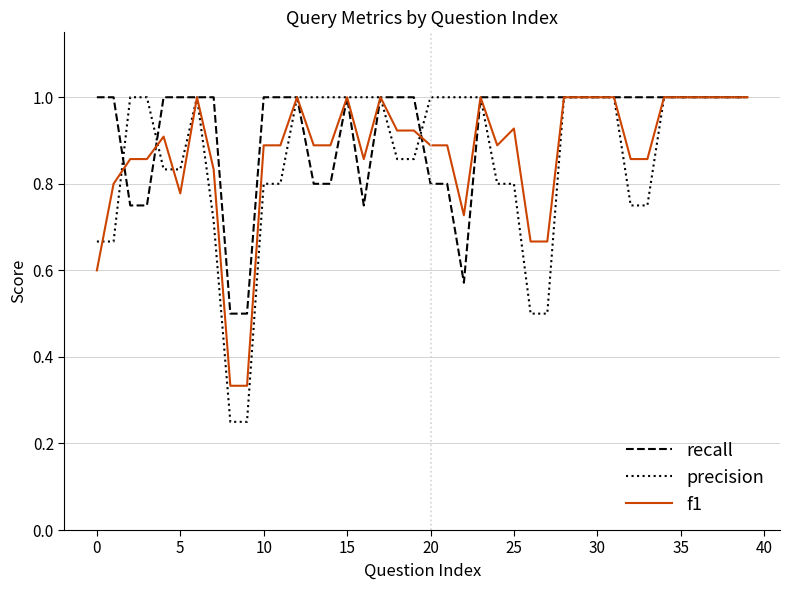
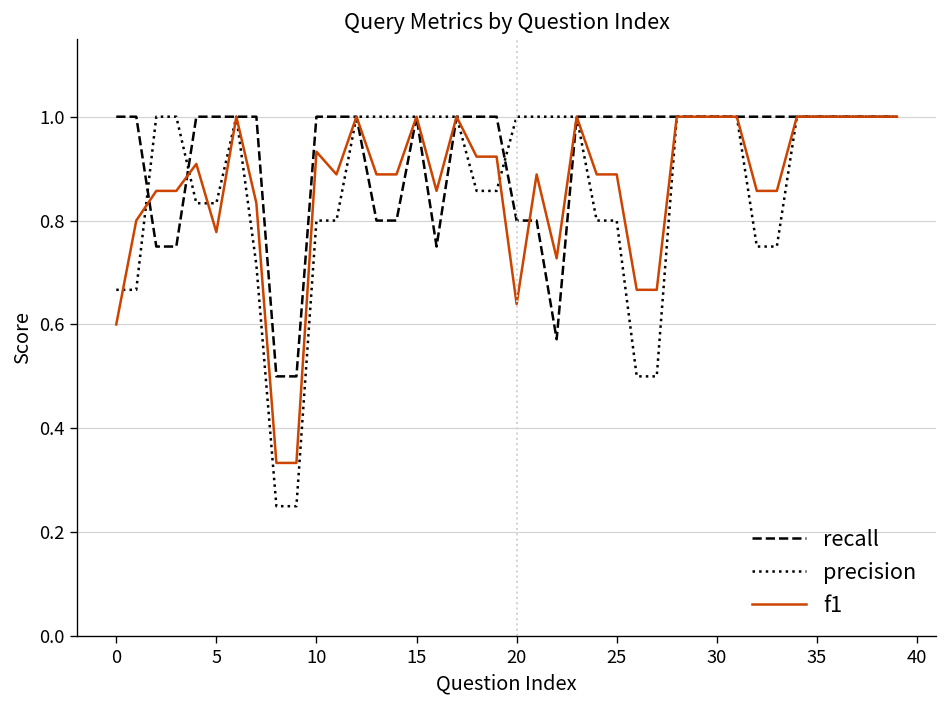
f1, 10: 0.89 -> 0.93
f1, 20: 0.89 -> 0.64
f1, 25: 0.93 -> 0.89
